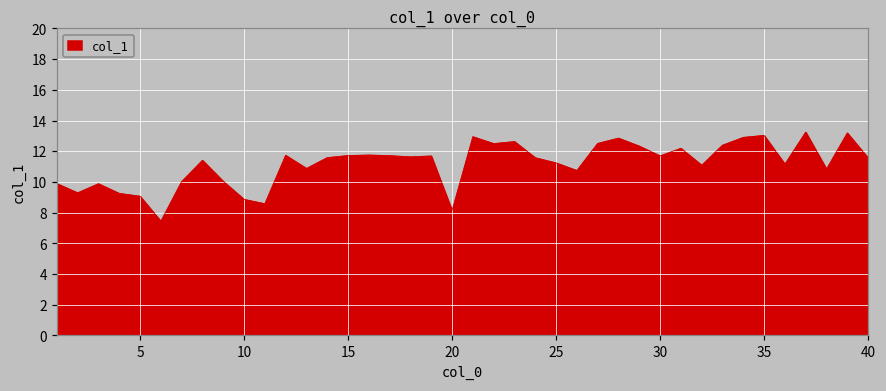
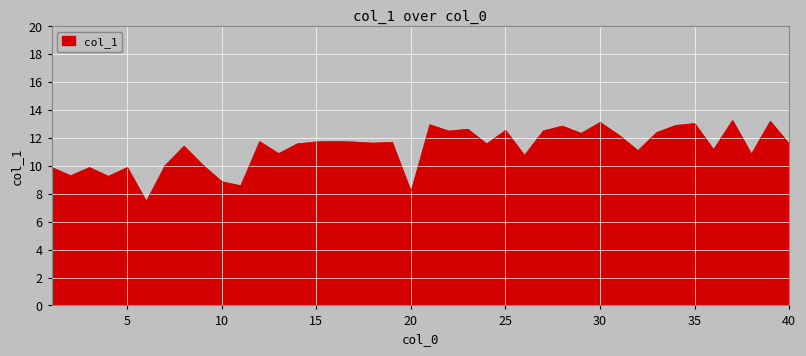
5: 9.1 -> 9.9
25: 11.2 -> 12.5
30: 11.7 -> 13.1
